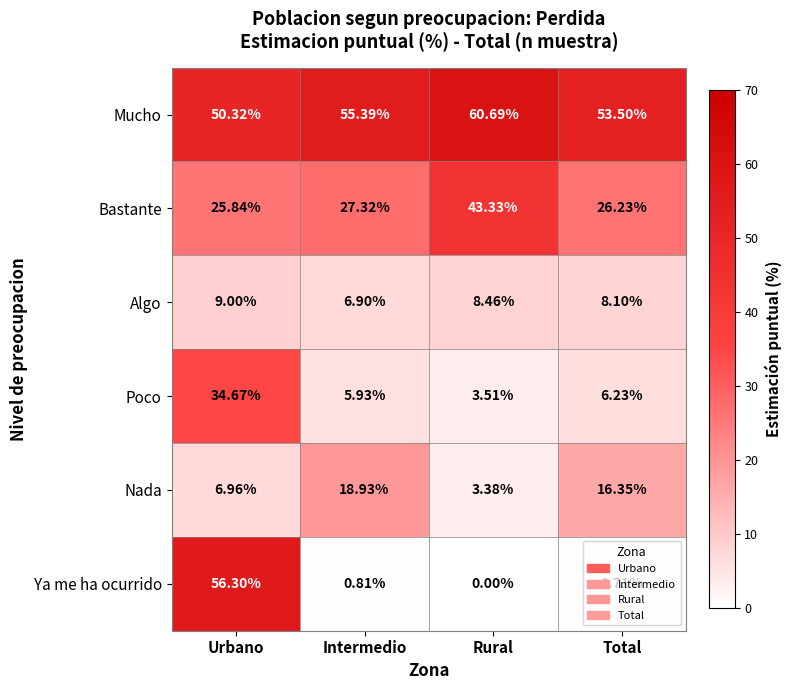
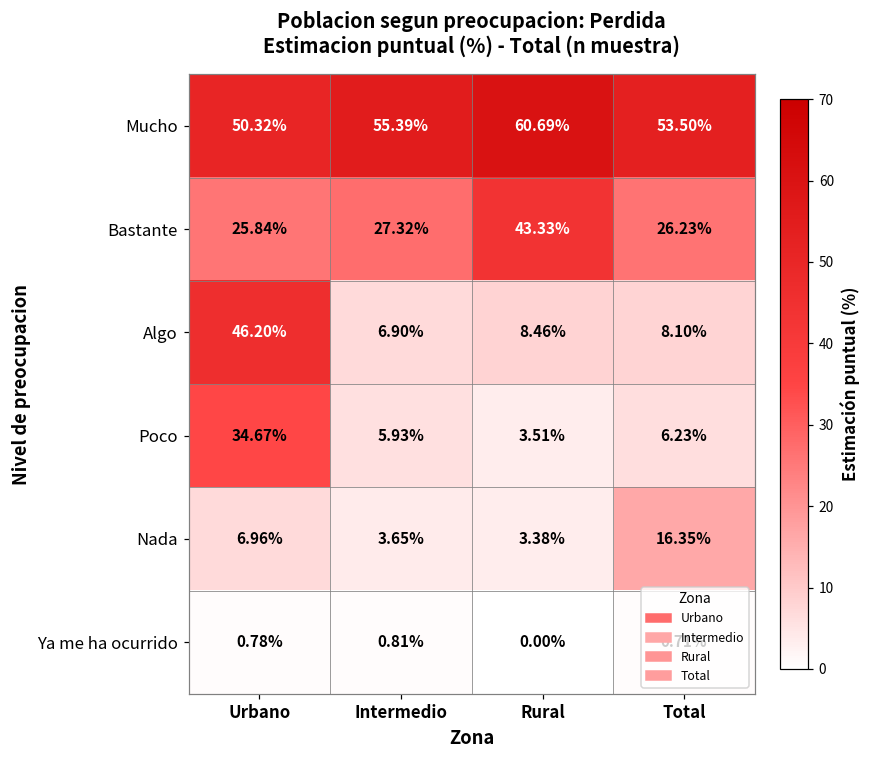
Algo, Urbano: 9.00% -> 46.20%
Nada, Intermedio: 18.93% -> 3.65%
Ya me ha ocurrido, Urbano: 56.30% -> 0.78%
